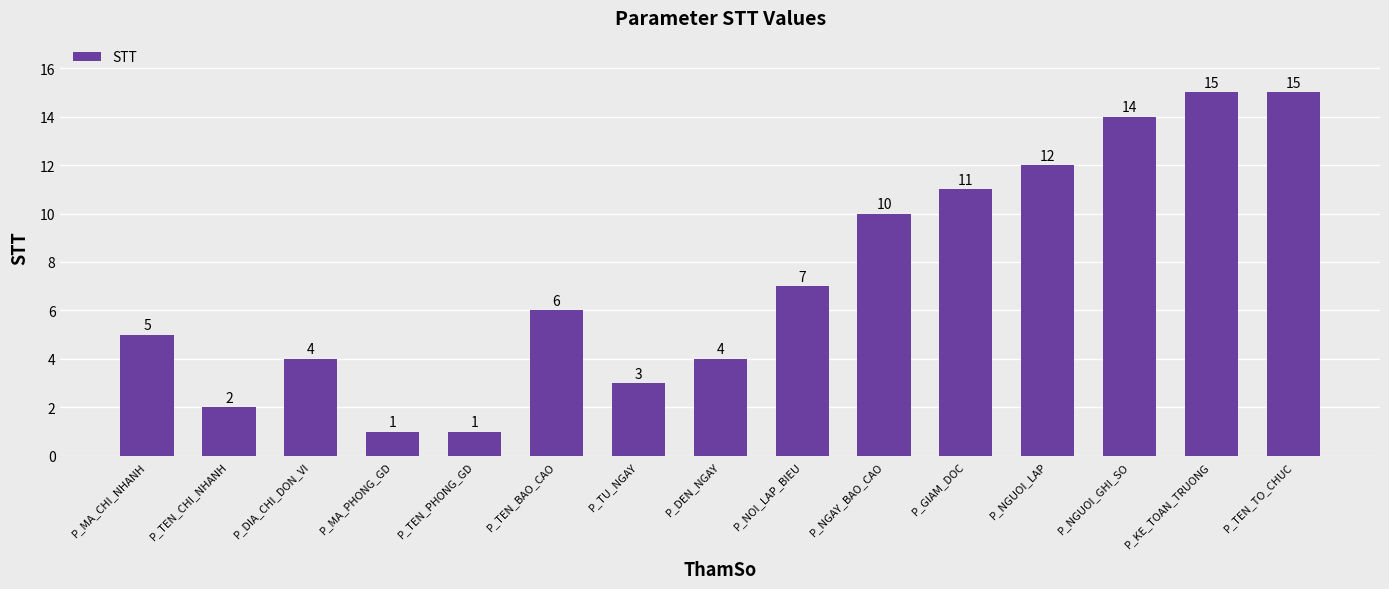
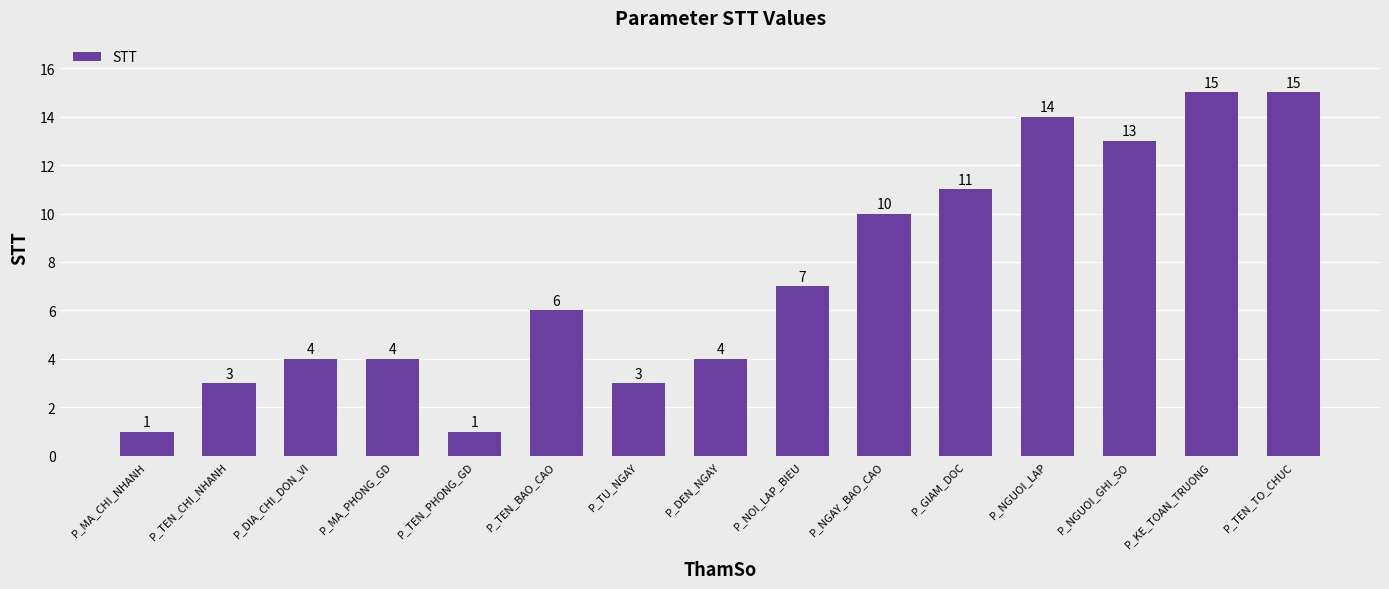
P_MA_CHI_NHANH: 5 -> 1
P_TEN_CHI_NHANH: 2 -> 3
P_MA_PHONG_GD: 1 -> 4
P_NGUOI_LAP: 12 -> 14
P_NGUOI_GHI_SO: 14 -> 13
